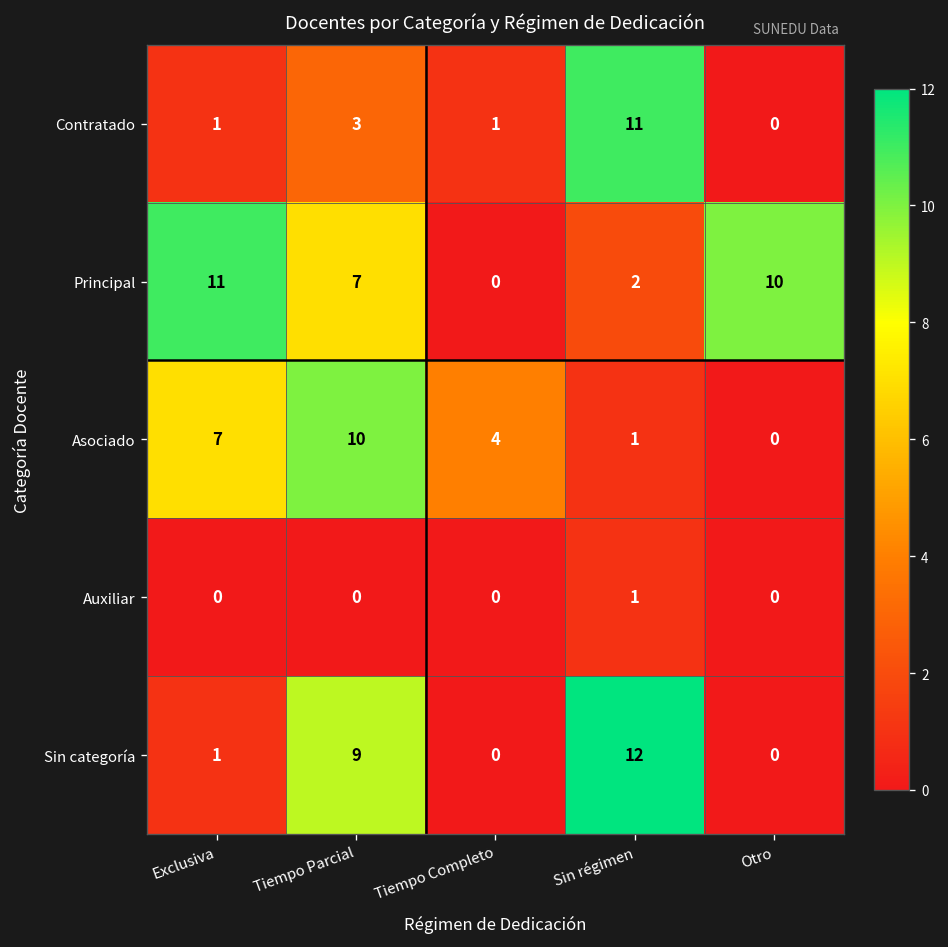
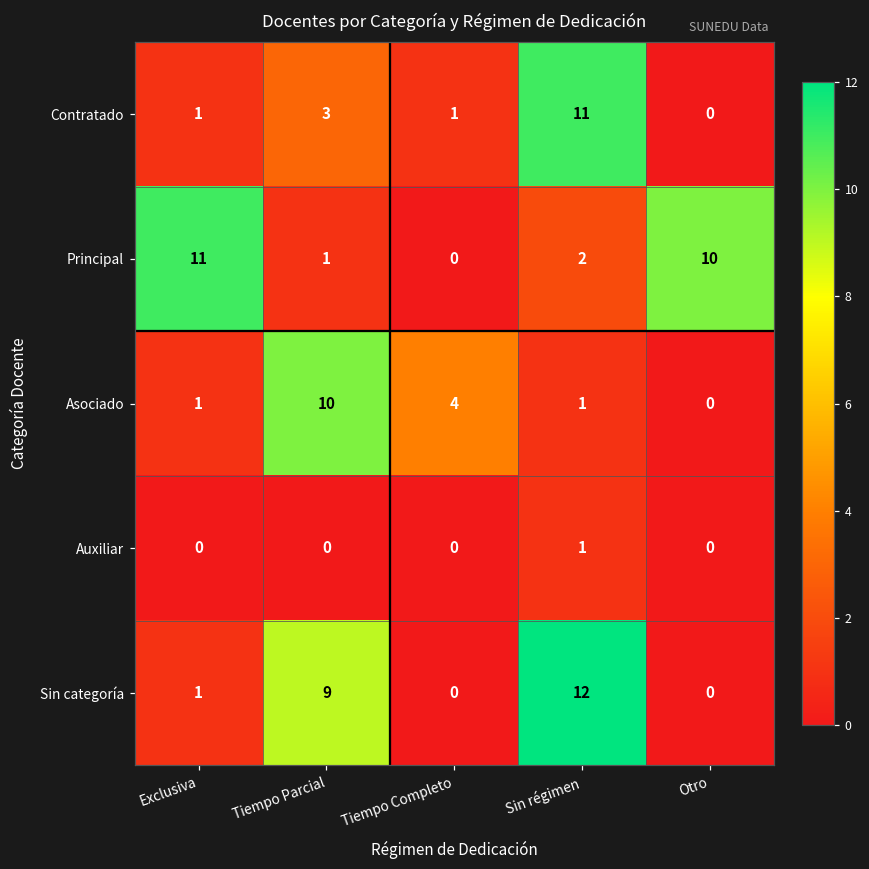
Principal, Tiempo Parcial: 7 -> 1
Asociado, Exclusiva: 7 -> 1
